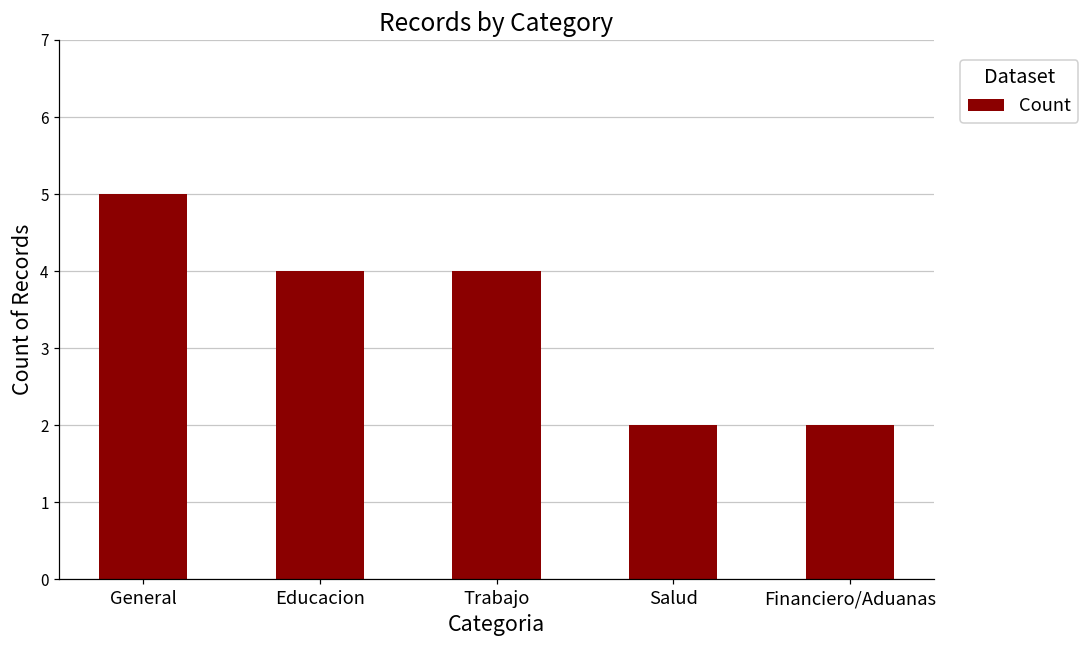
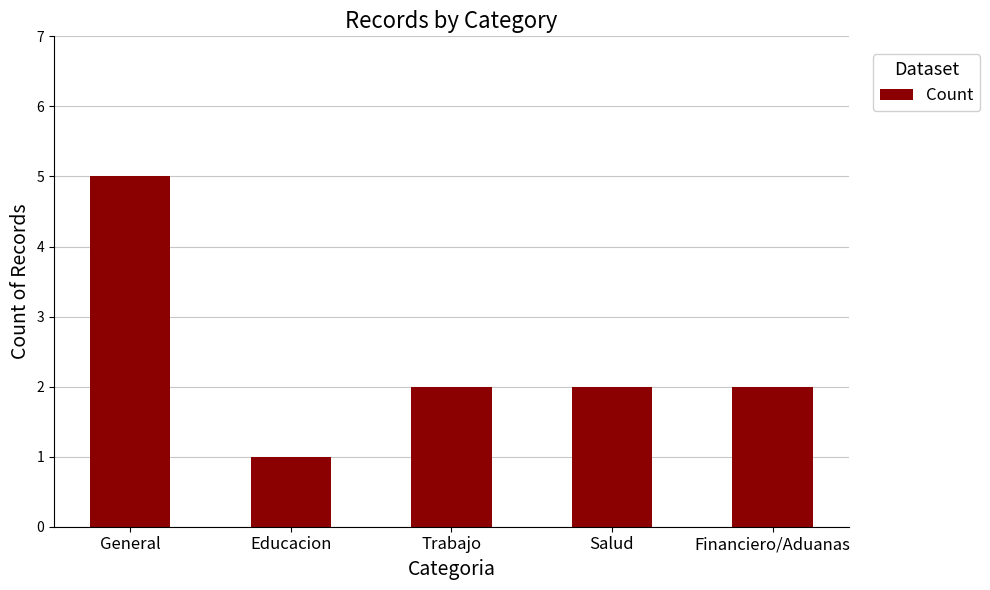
Educacion: 4 -> 1
Trabajo: 4 -> 2
